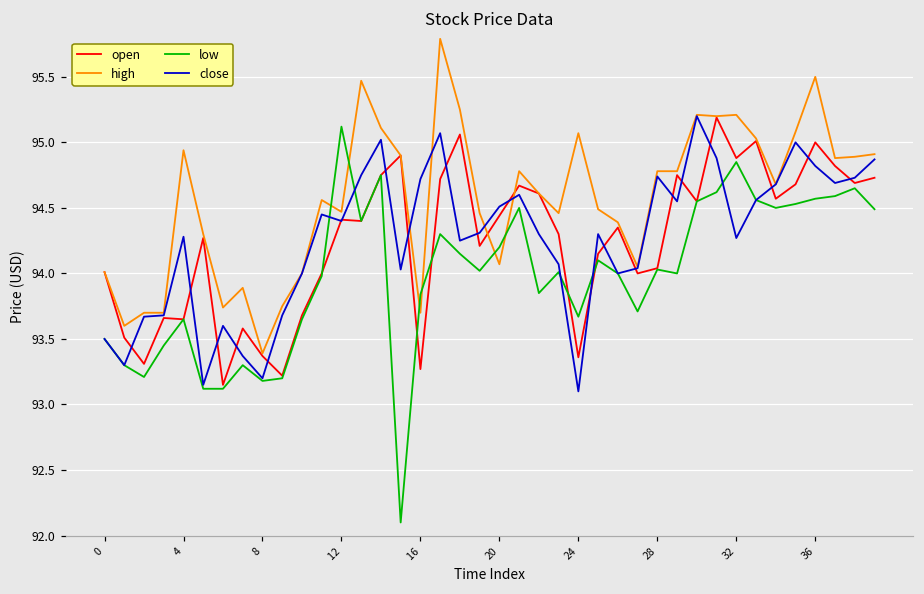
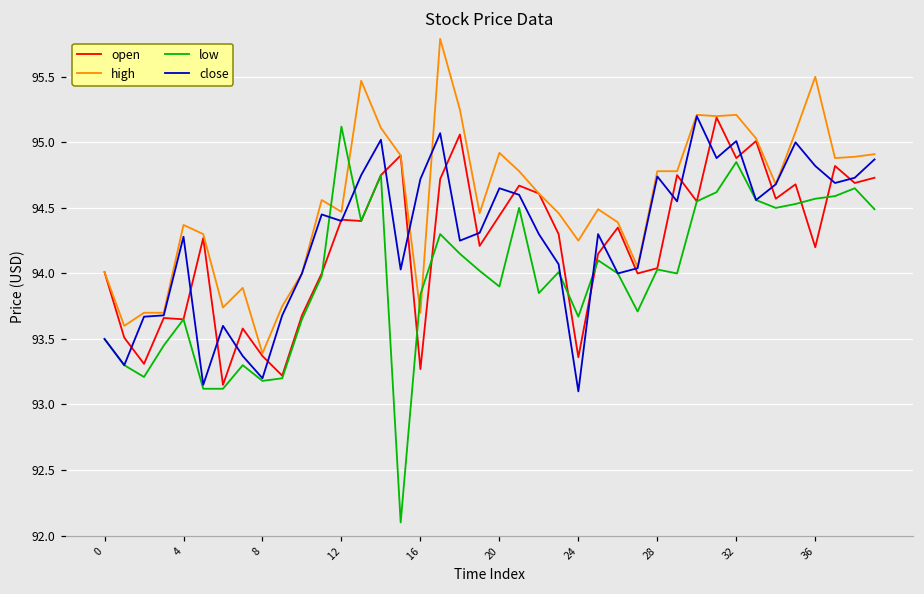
high, 4: 94.94 -> 94.37
high, 20: 94.07 -> 94.92
low, 20: 94.2 -> 93.9
close, 20: 94.51 -> 94.65
high, 24: 95.07 -> 94.25
close, 32: 94.27 -> 95.01
open, 36: 95.0 -> 94.2
